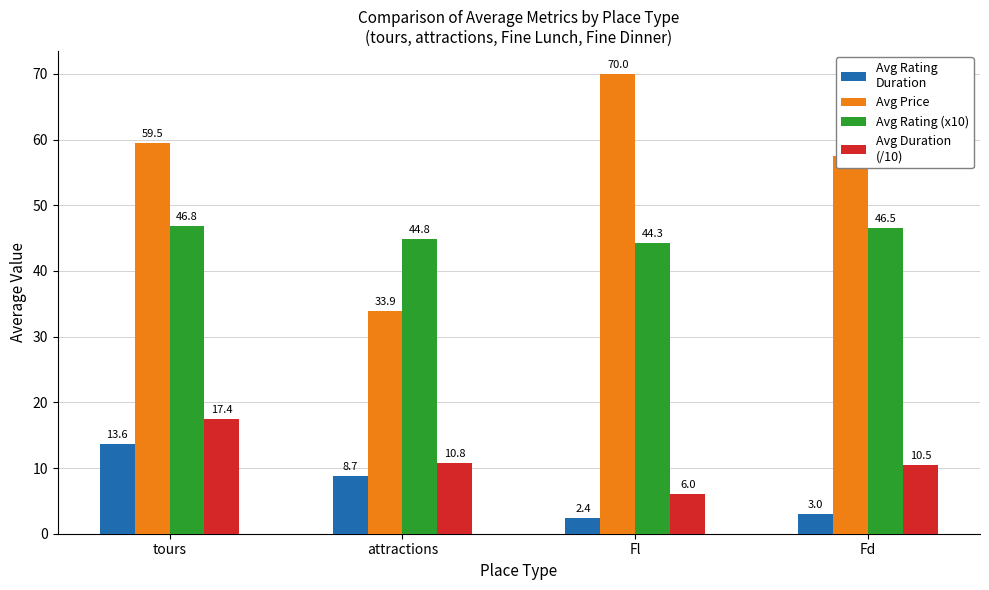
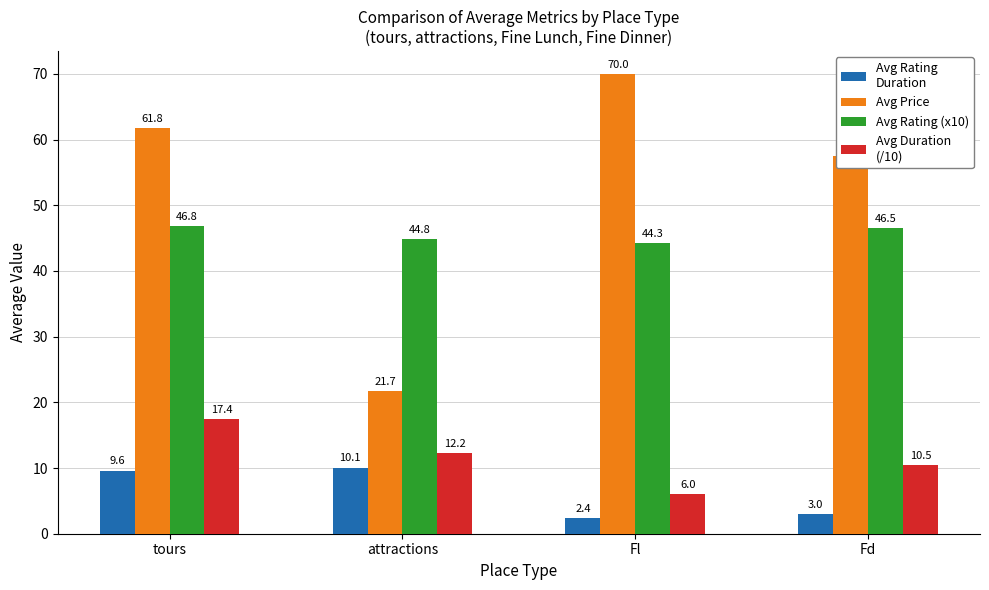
Avg Rating Duration, tours: 13.6 -> 9.6
Avg Price, tours: 59.5 -> 61.8
Avg Rating Duration, attractions: 8.7 -> 10.1
Avg Price, attractions: 33.9 -> 21.7
Avg Duration (/10), attractions: 10.8 -> 12.2
